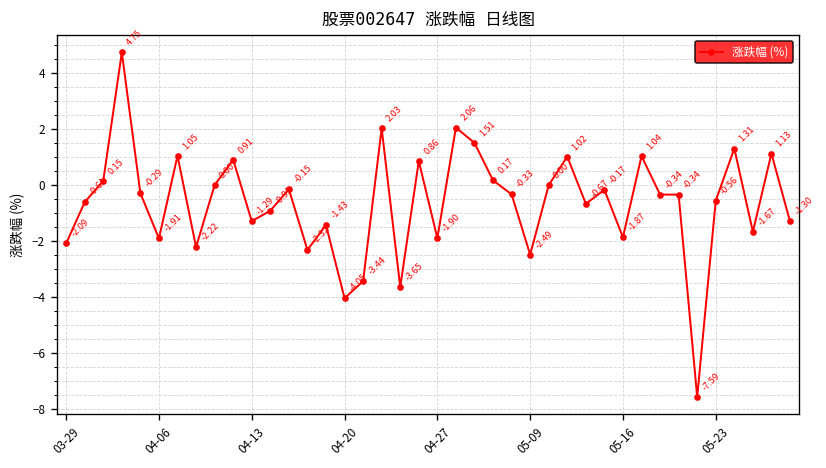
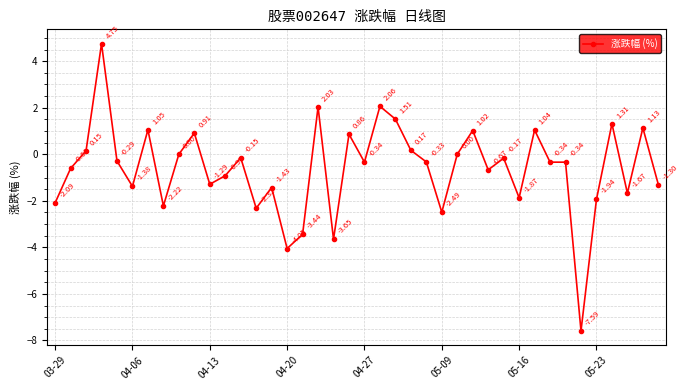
04-06: -1.91 -> -1.38
04-27: -1.90 -> -0.34
05-23: -0.56 -> -1.94
